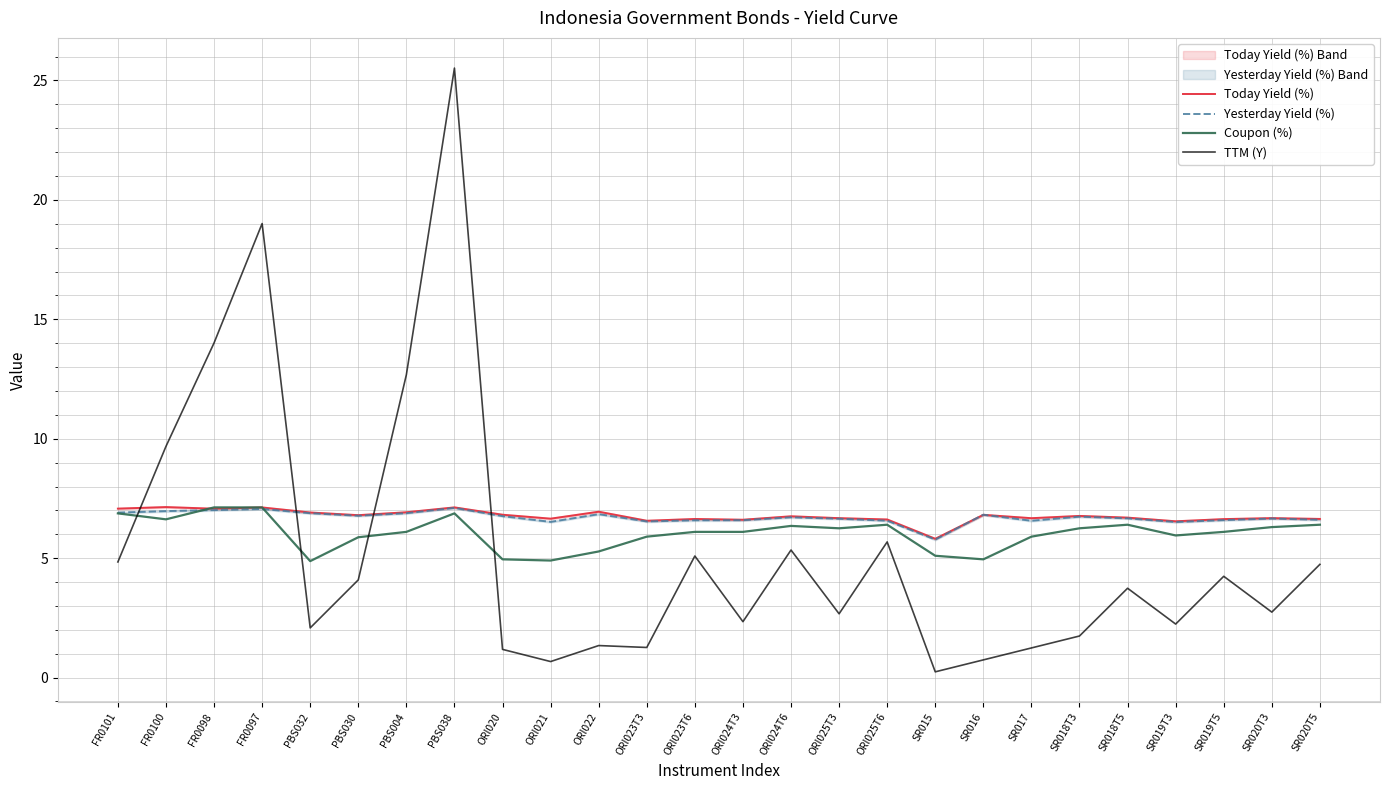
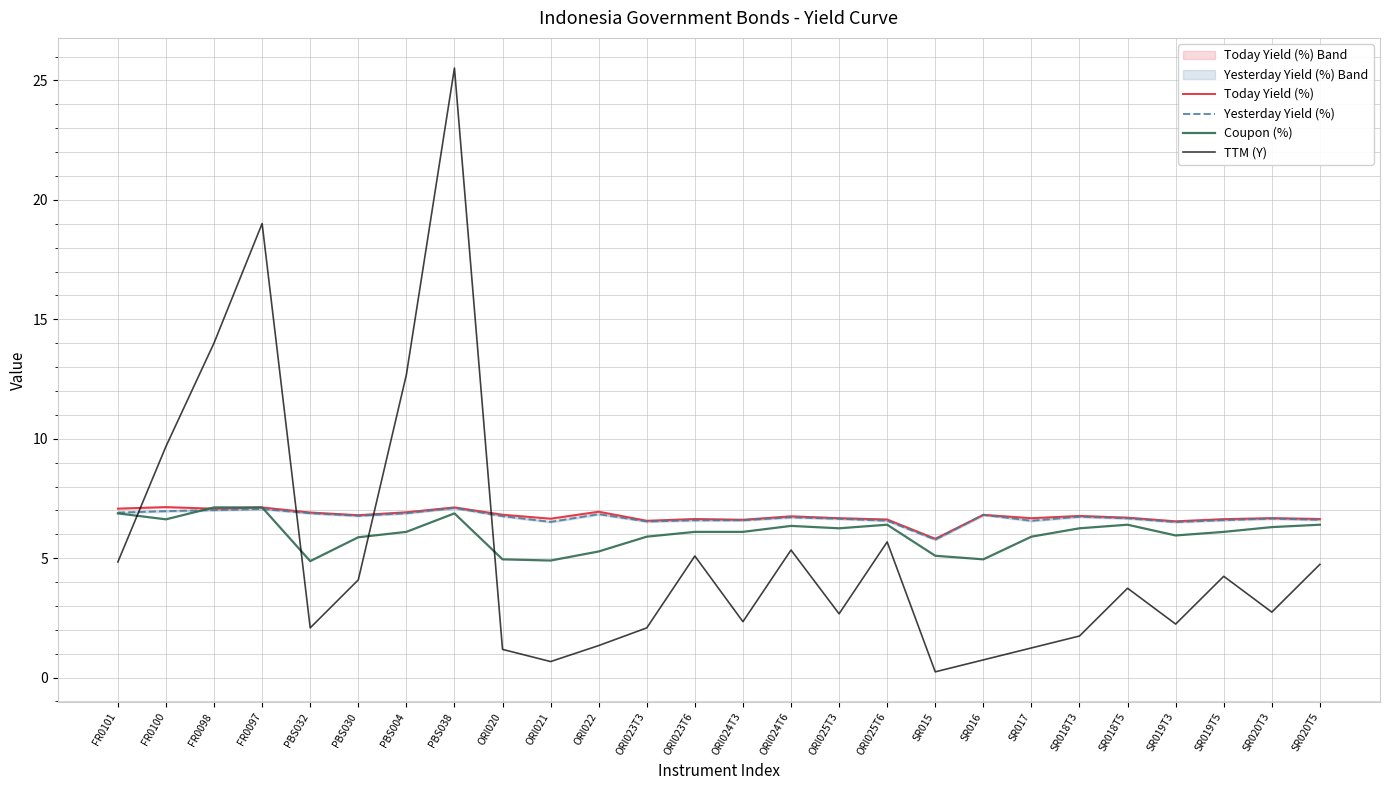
TTM (Y), ORI023T3: 1.3 -> 2.1
